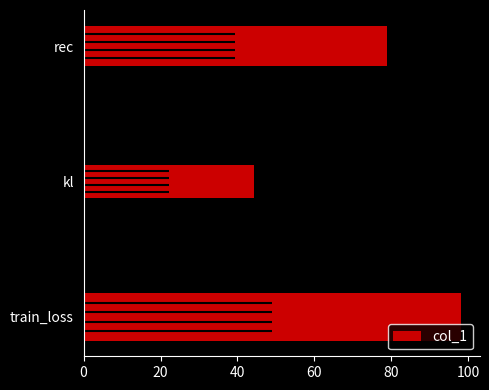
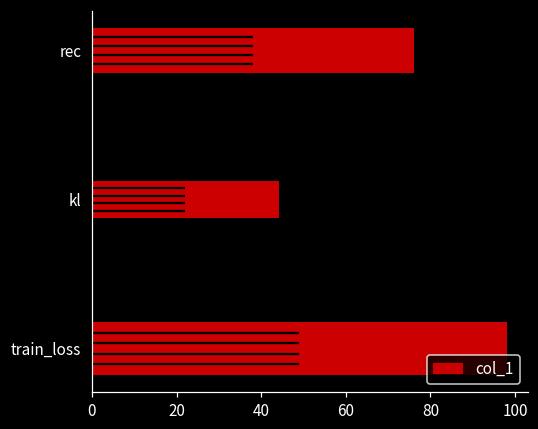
rec: 79 -> 76
